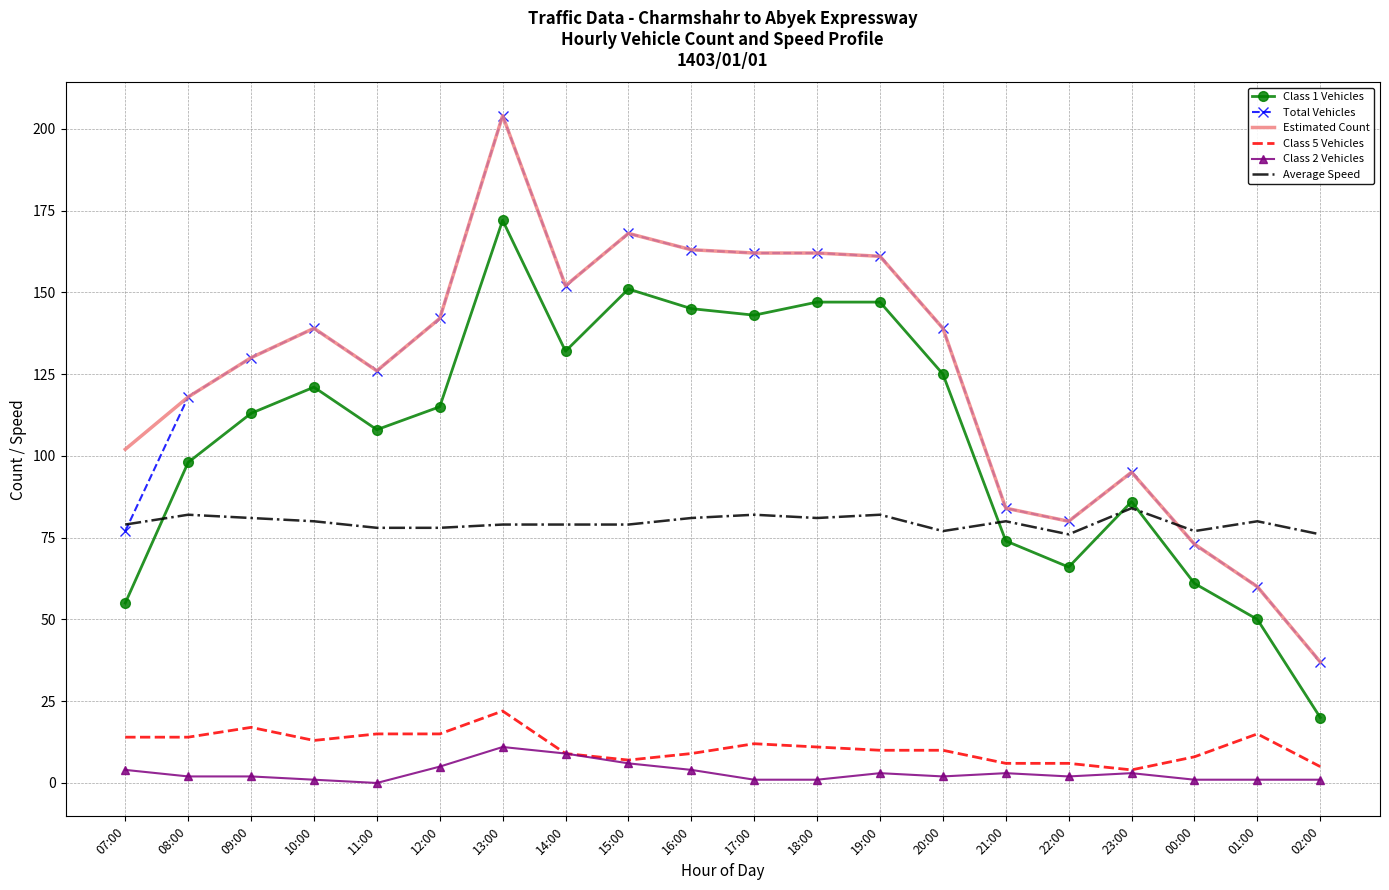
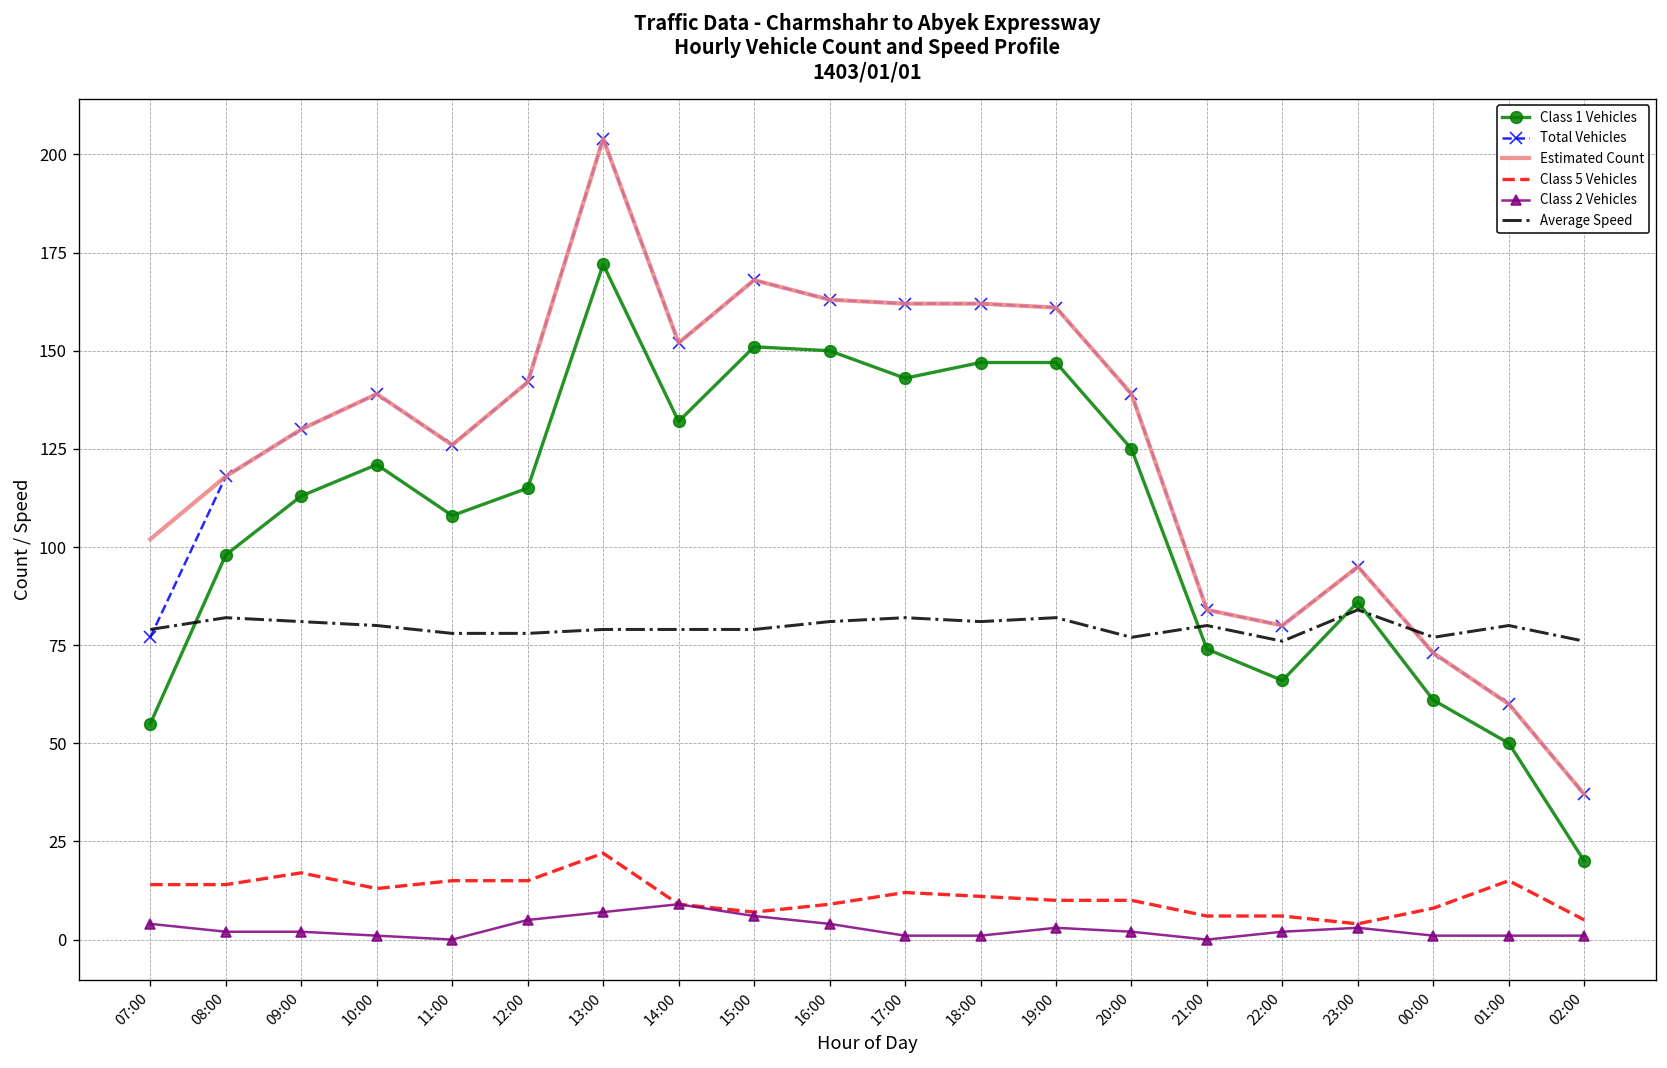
Class 2 Vehicles, 13:00: 11 -> 7
Class 1 Vehicles, 16:00: 145 -> 150
Class 2 Vehicles, 21:00: 3 -> 0
